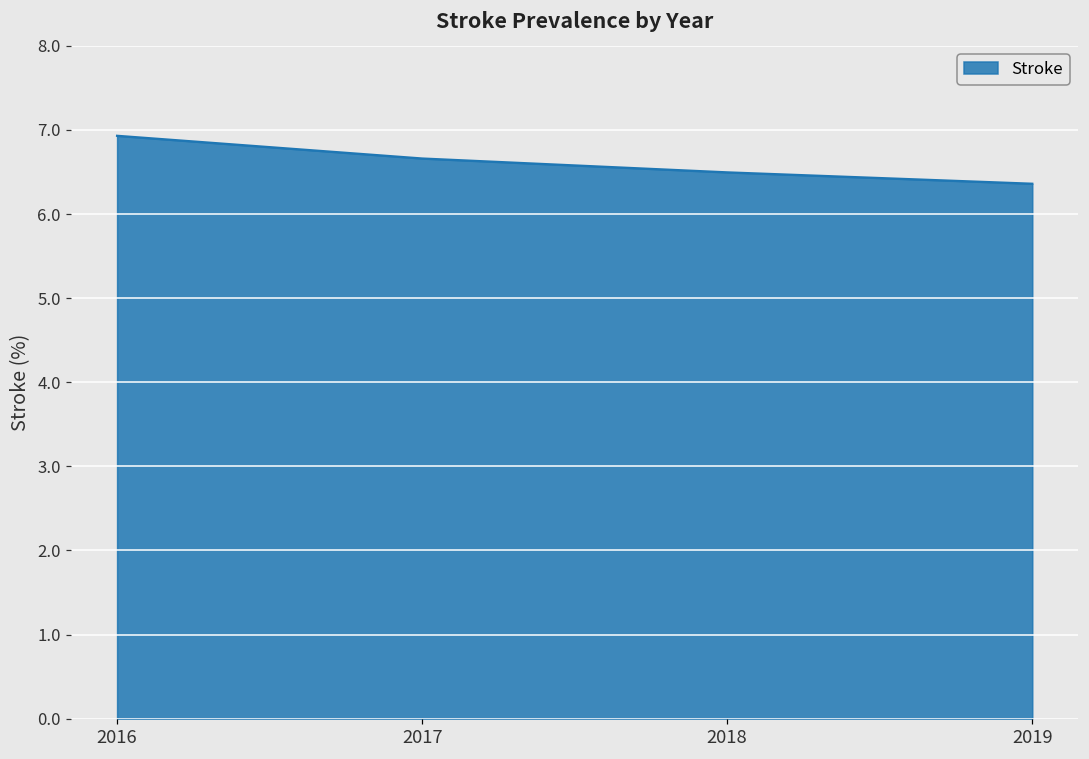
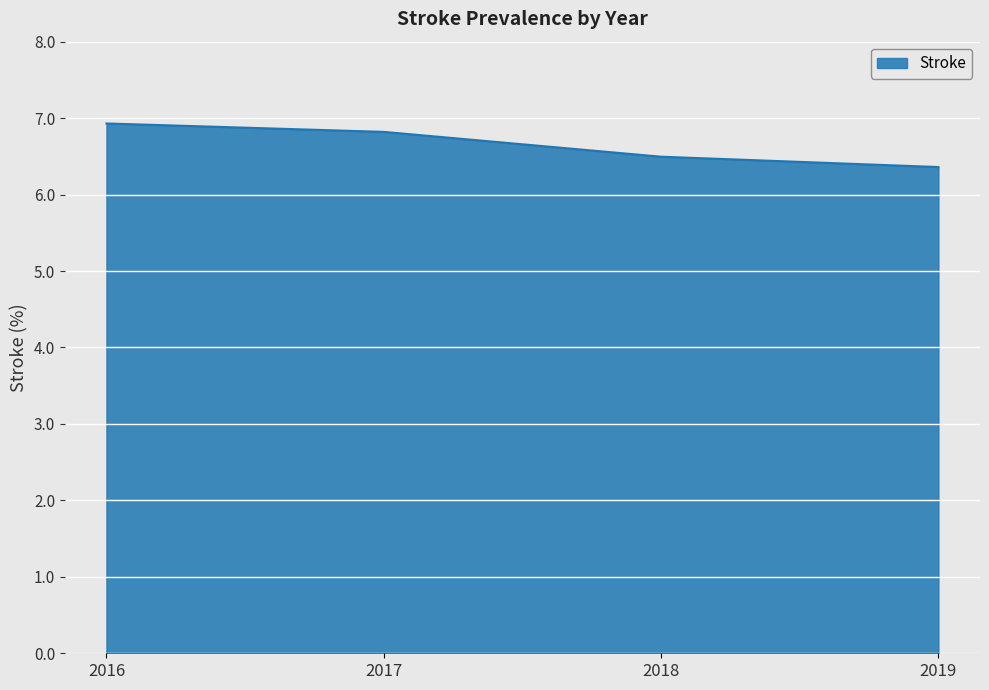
2017: 6.7 -> 6.8
